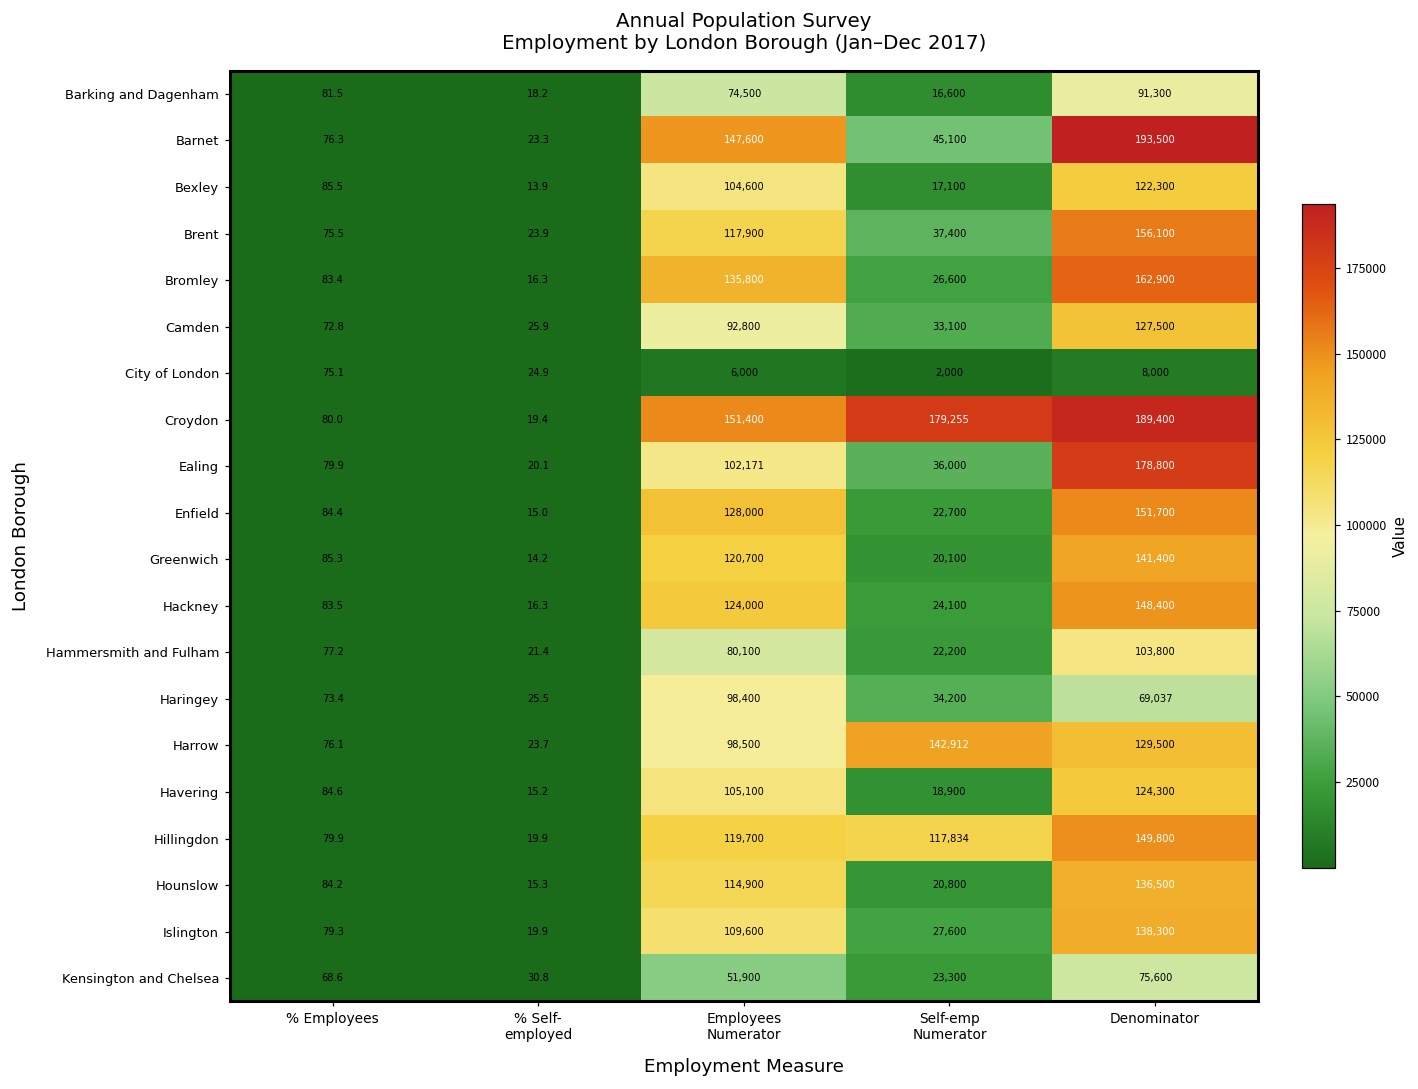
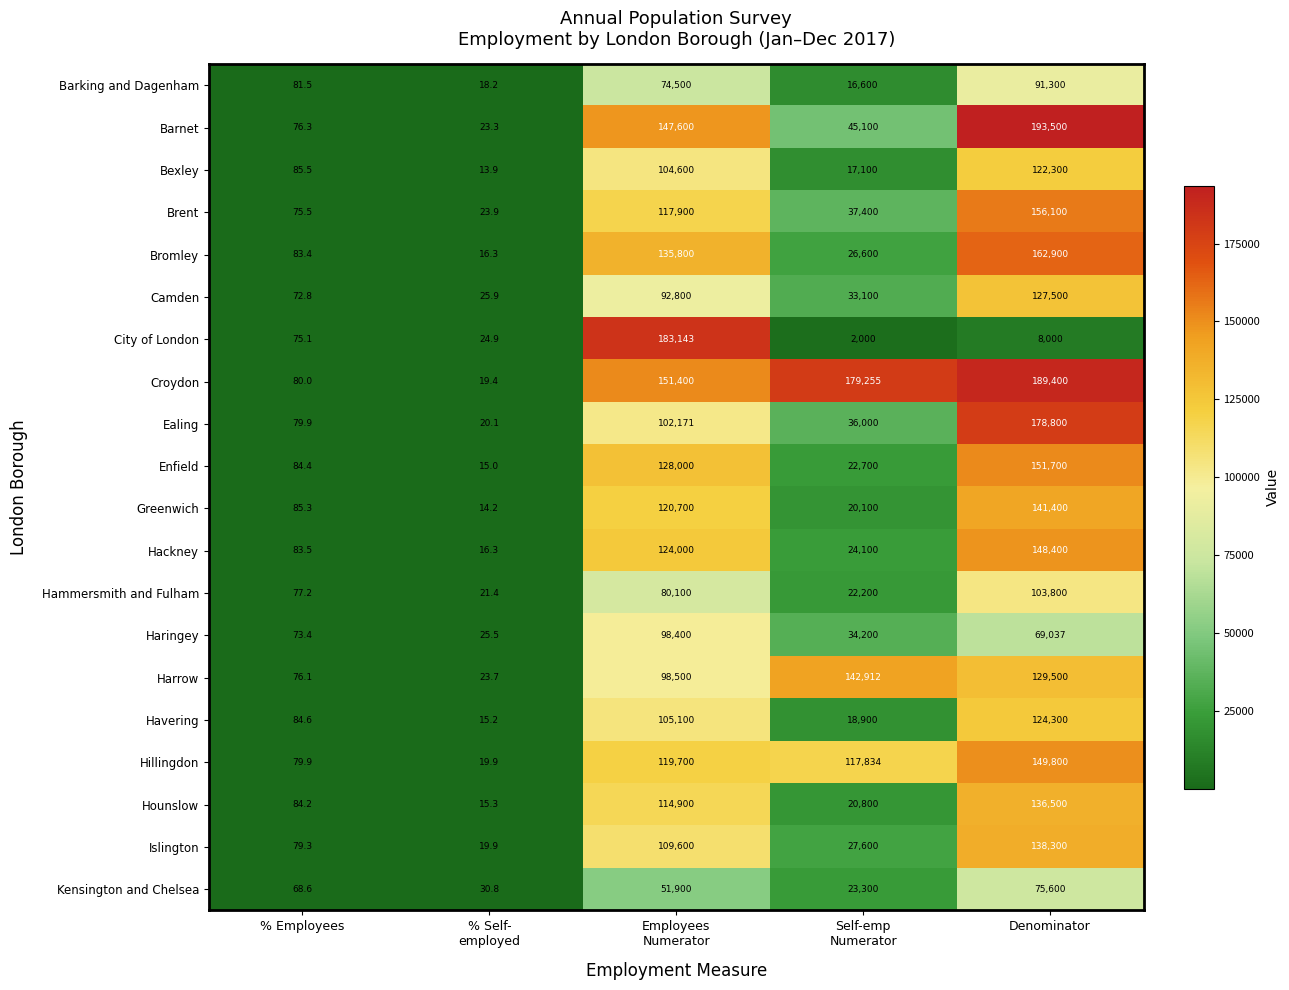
City of London, Employees Numerator: 6,000 -> 183,143
